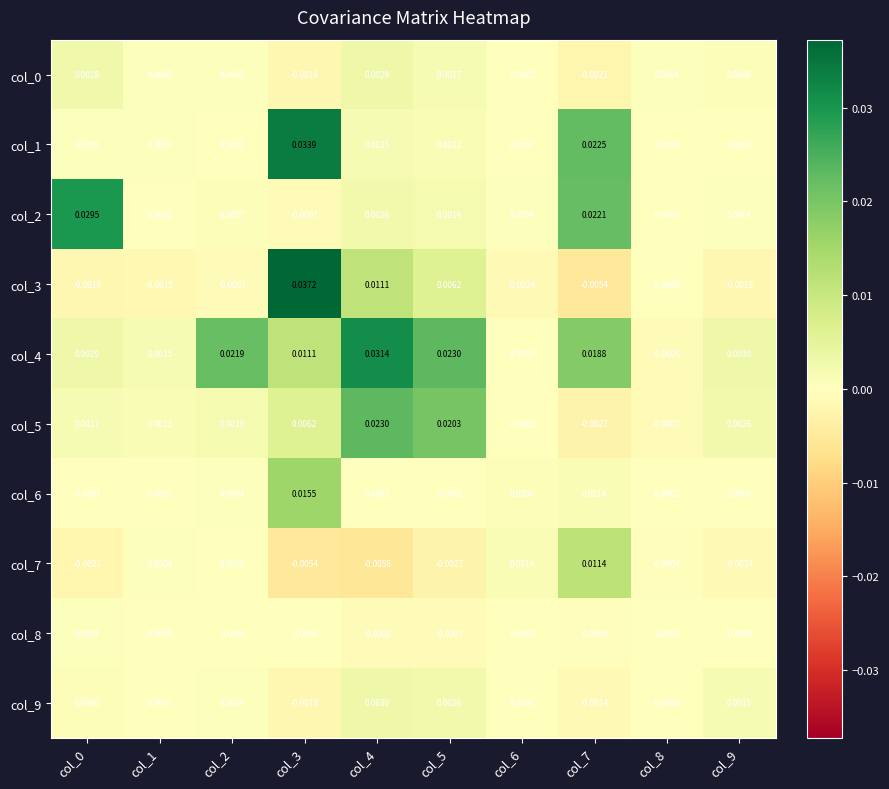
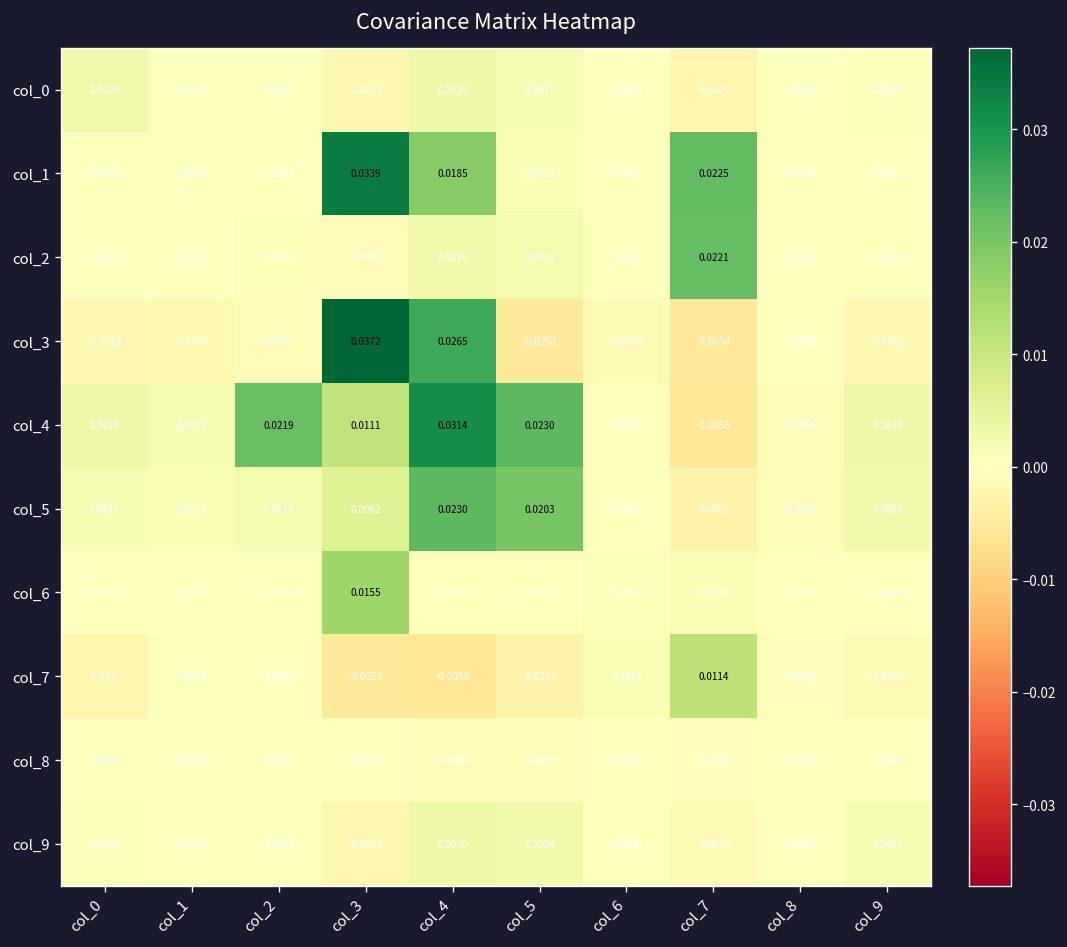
col_1, col_4: 0.0015 -> 0.0185
col_2, col_0: 0.0295 -> 0.0005
col_3, col_4: 0.0111 -> 0.0265
col_3, col_5: 0.0062 -> -0.0050
col_4, col_7: 0.0188 -> -0.0058
